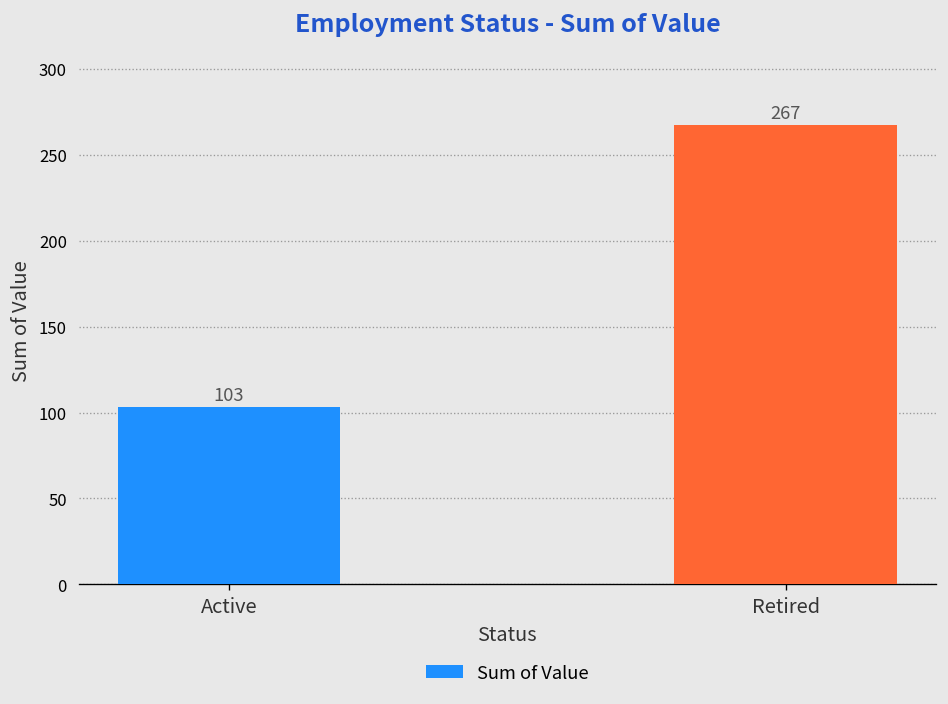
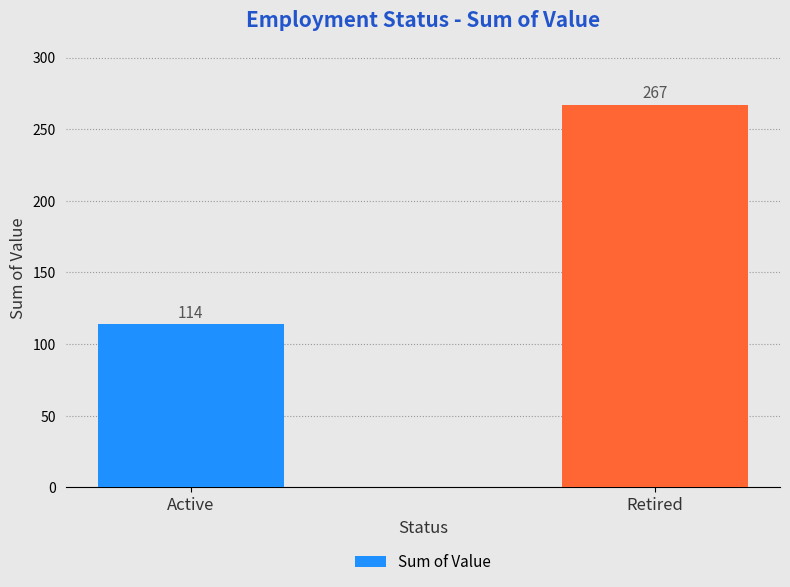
Active: 103 -> 114
